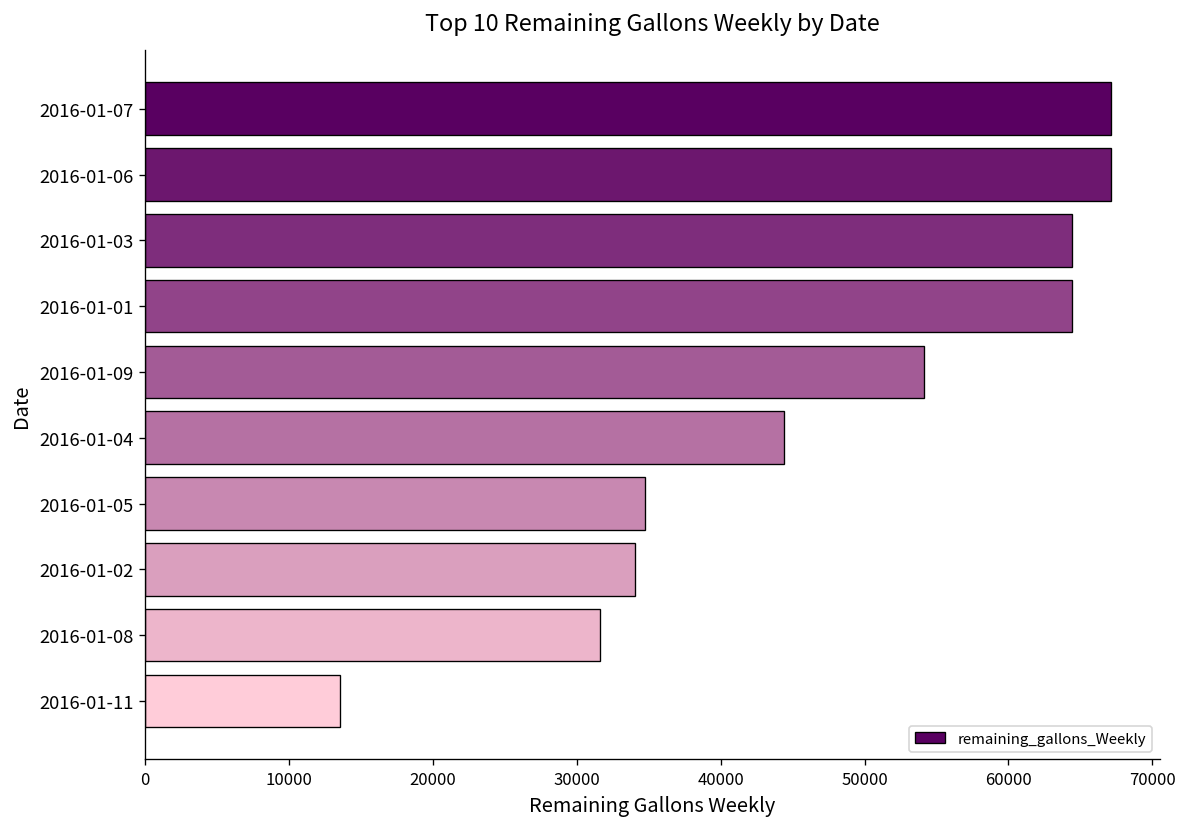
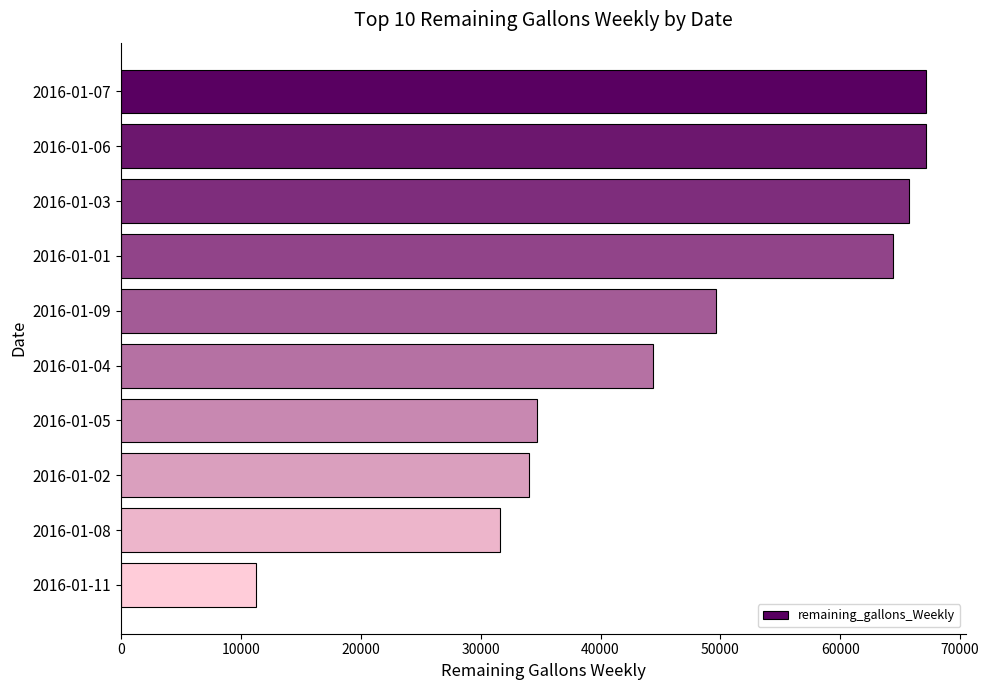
2016-01-03: 64400 -> 65700
2016-01-09: 54100 -> 49600
2016-01-11: 13500 -> 11300
